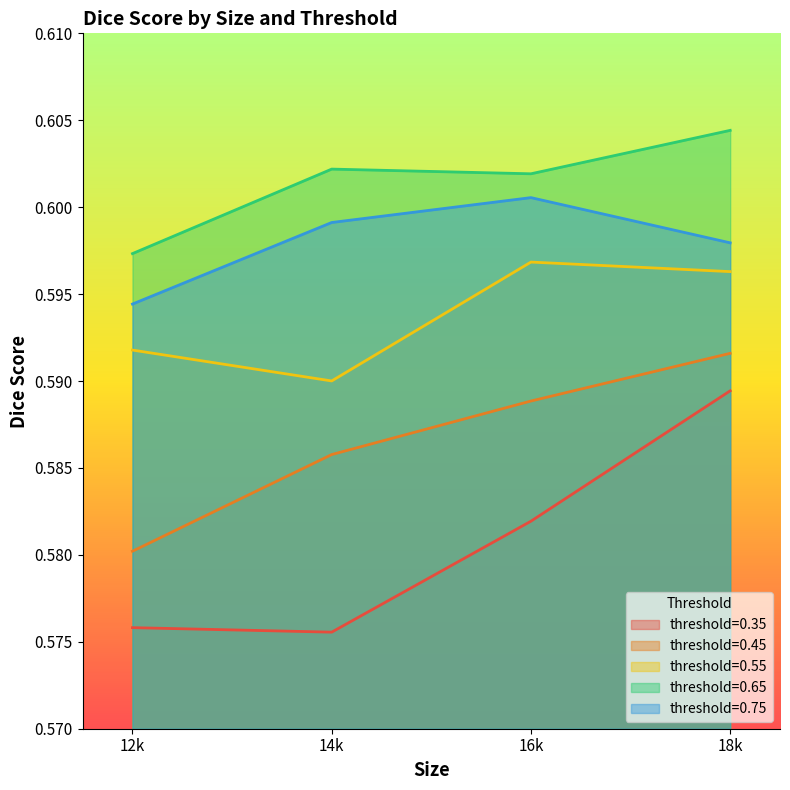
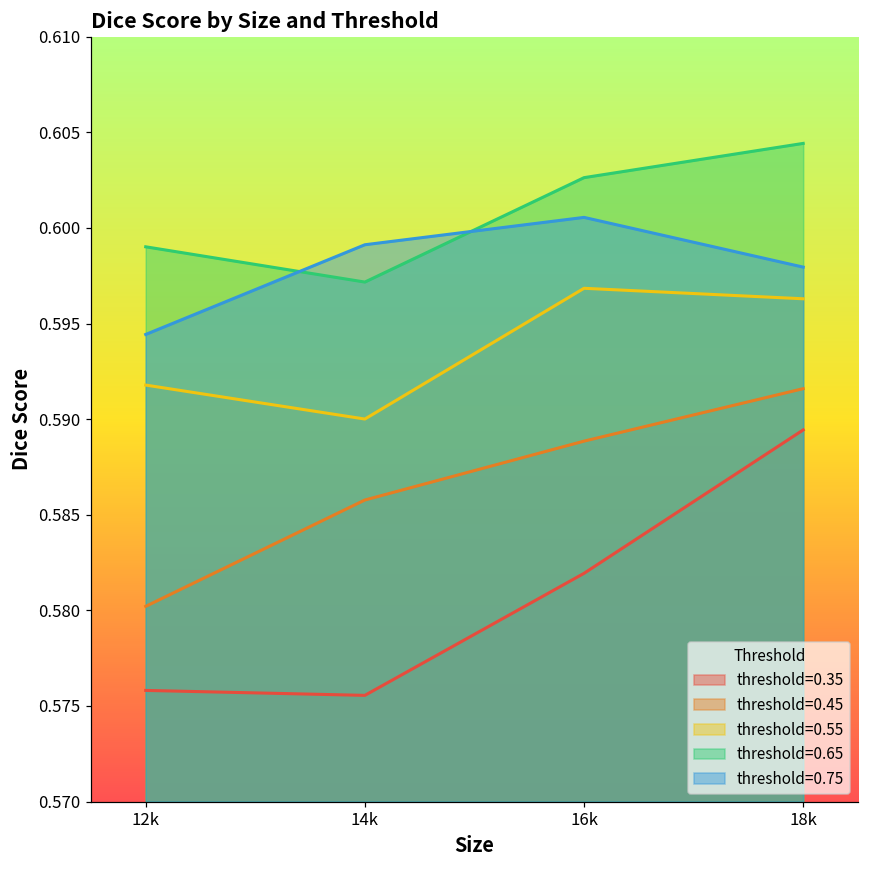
threshold=0.65, 12k: 0.5973 -> 0.5990
threshold=0.65, 14k: 0.6022 -> 0.5972
threshold=0.65, 16k: 0.6019 -> 0.6026
